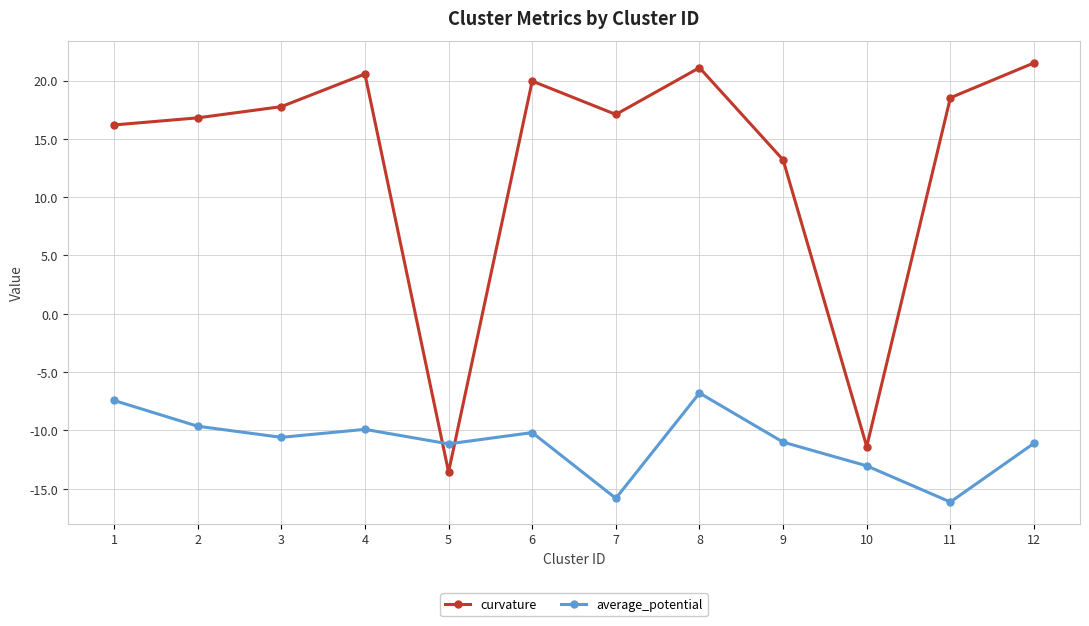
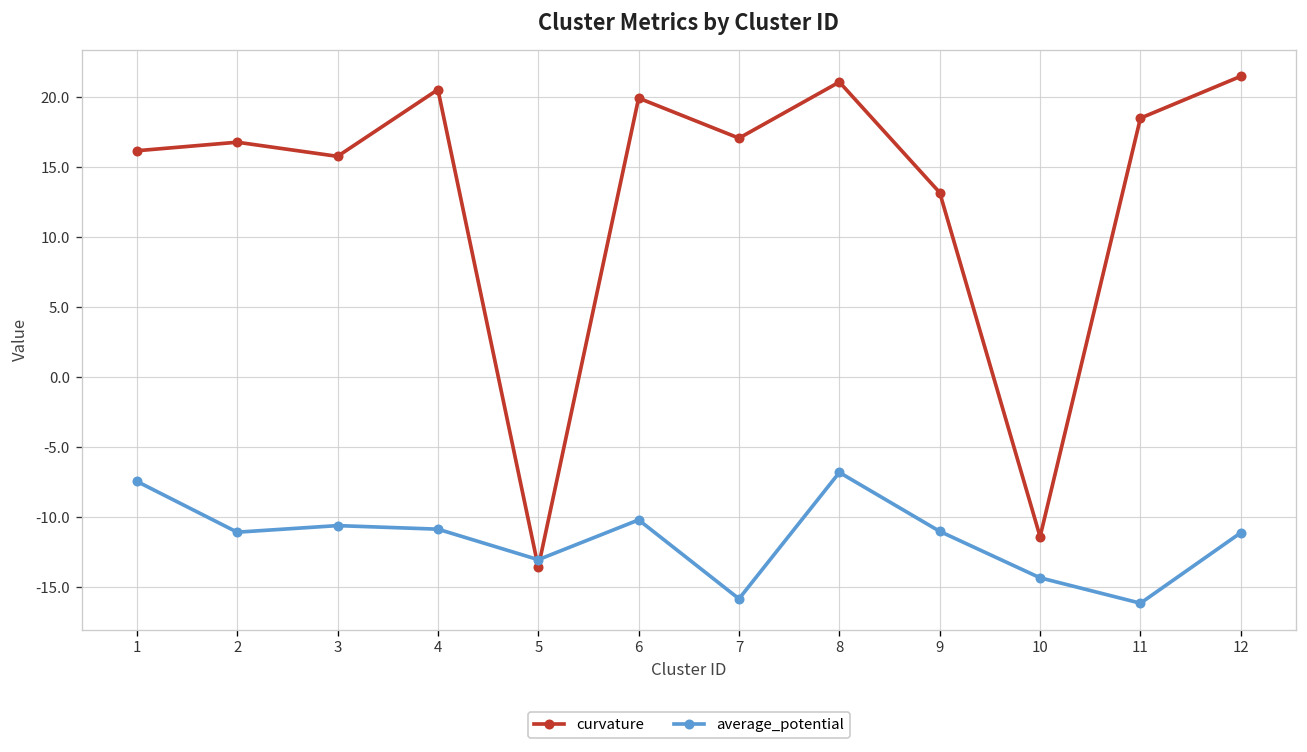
average_potential, 2: -9.6 -> -11.1
curvature, 3: 17.8 -> 15.8
average_potential, 4: -9.9 -> -10.8
average_potential, 5: -11.1 -> -13.0
average_potential, 10: -13.0 -> -14.3
